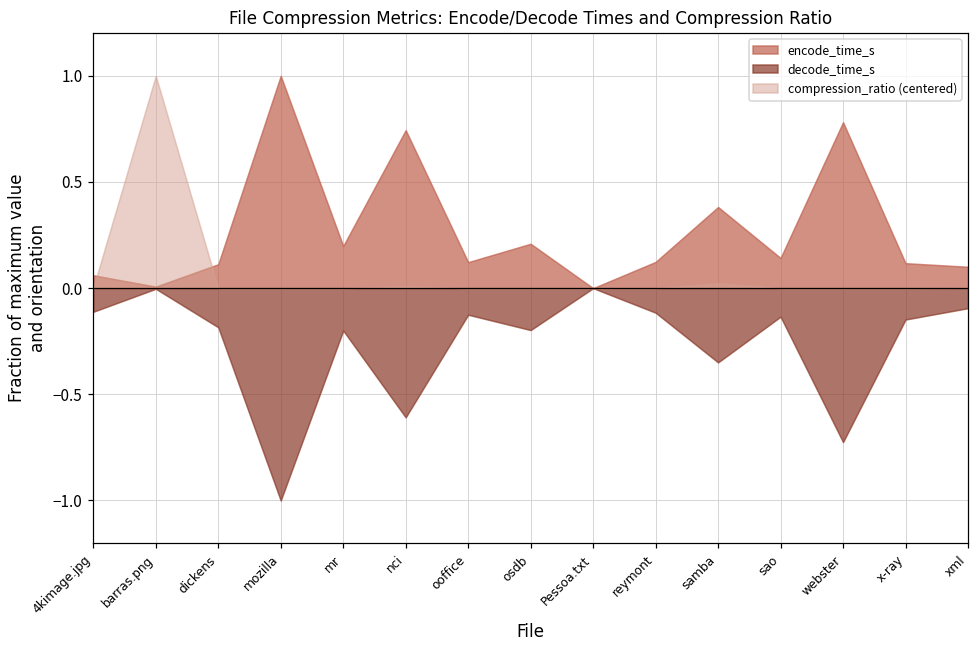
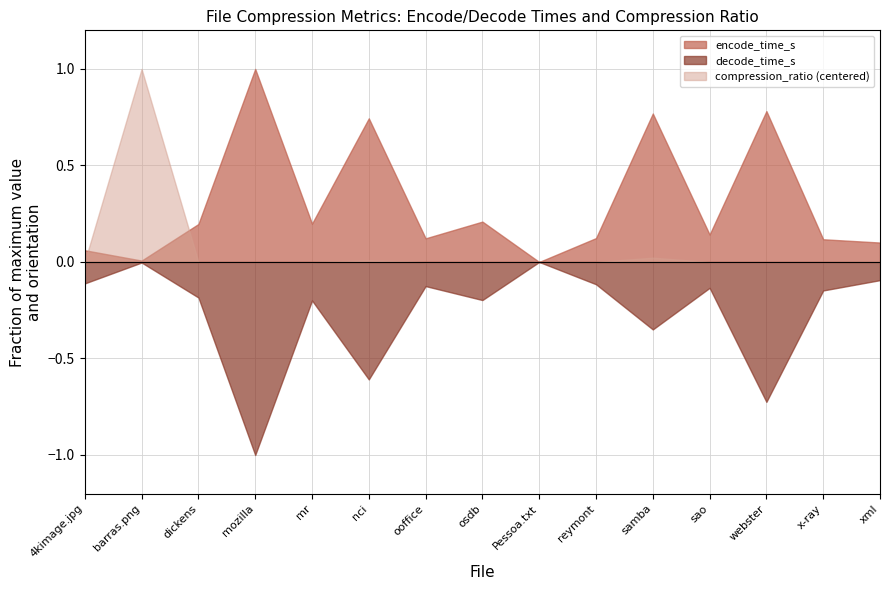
encode_time_s, dickens: 0.11 -> 0.20
encode_time_s, samba: 0.38 -> 0.77
